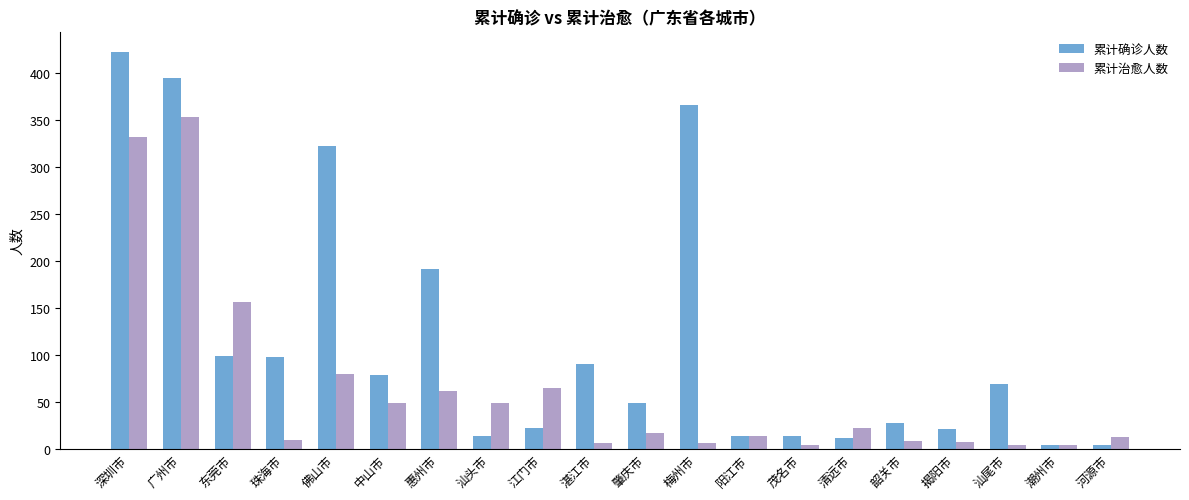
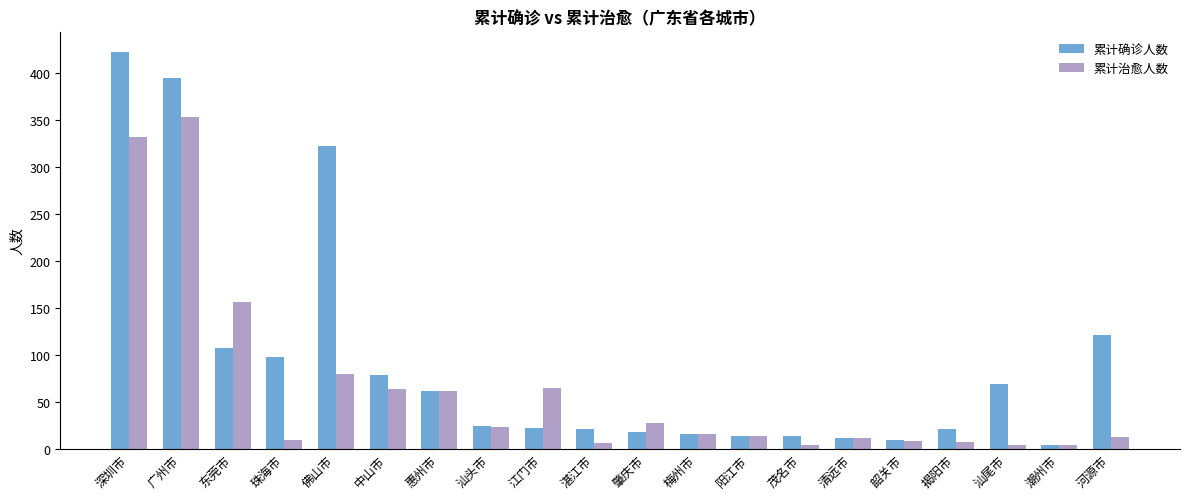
累计确诊人数, 东莞市: 100 -> 110
累计治愈人数, 中山市: 50 -> 60
累计确诊人数, 惠州市: 190 -> 60
累计确诊人数, 汕头市: 10 -> 30
累计治愈人数, 汕头市: 50 -> 20
累计确诊人数, 湛江市: 90 -> 20
累计确诊人数, 肇庆市: 50 -> 20
累计治愈人数, 肇庆市: 20 -> 30
累计确诊人数, 梅州市: 370 -> 20
累计治愈人数, 梅州市: 10 -> 20
累计治愈人数, 清远市: 20 -> 10
累计确诊人数, 韶关市: 30 -> 10
累计确诊人数, 河源市: 10 -> 120
